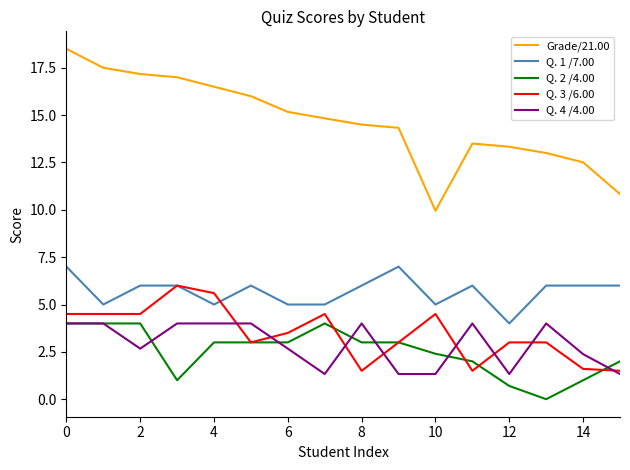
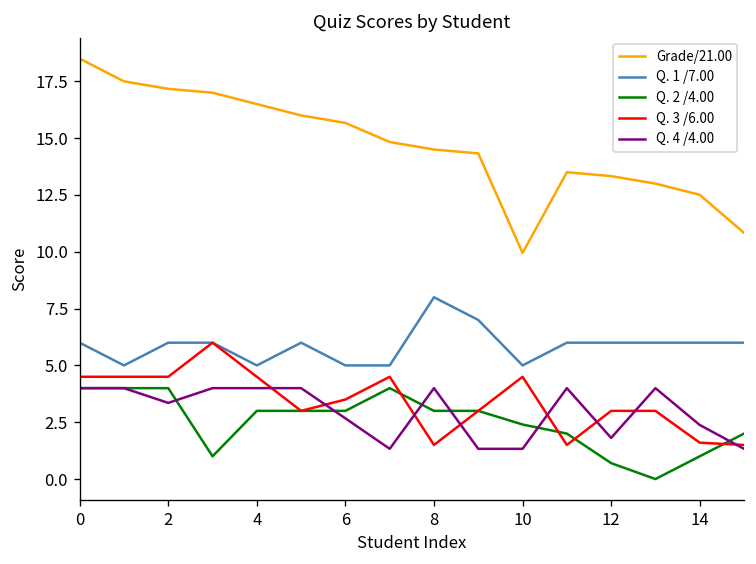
Q. 1 /7.00, 0: 7 -> 6
Q. 4 /4.00, 2: 2.7 -> 3.4
Q. 3 /6.00, 4: 5.6 -> 4.5
Grade/21.00, 6: 15.2 -> 15.7
Q. 1 /7.00, 8: 6 -> 8
Q. 1 /7.00, 12: 4 -> 6
Q. 4 /4.00, 12: 1.3 -> 1.8
